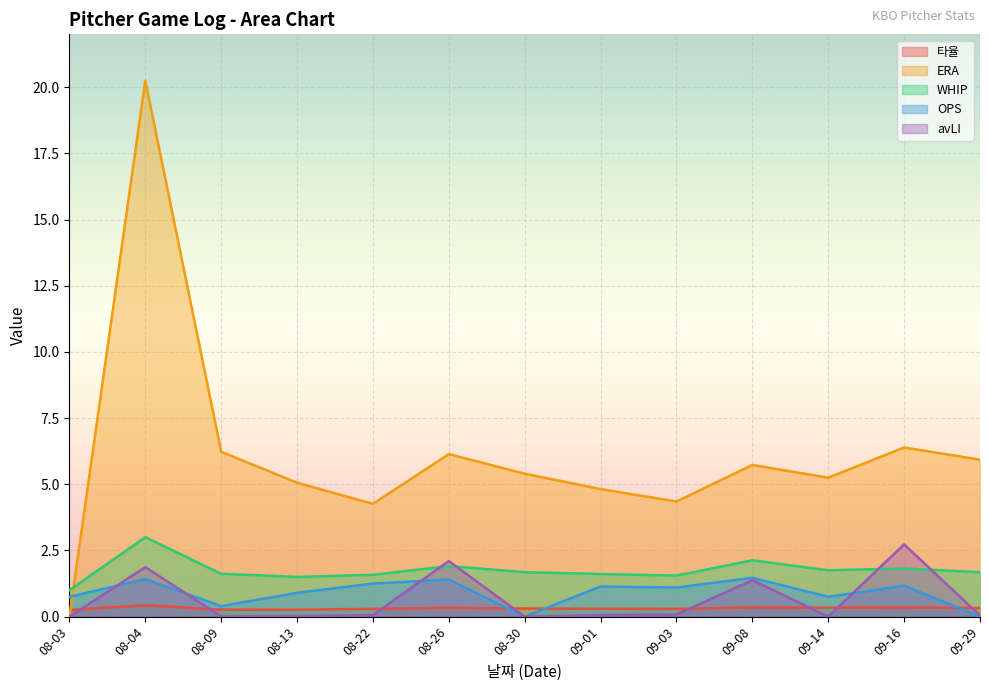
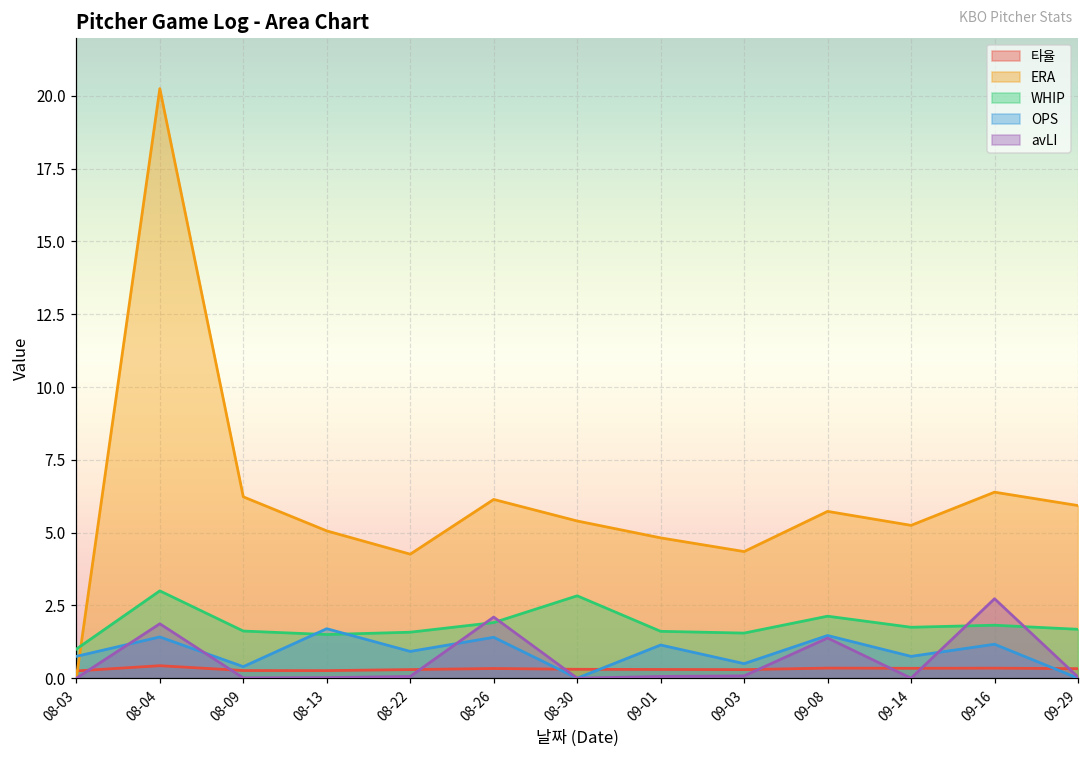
OPS, 08-13: 0.9 -> 1.7
OPS, 08-22: 1.3 -> 0.9
WHIP, 08-30: 1.7 -> 2.8
OPS, 09-03: 1.1 -> 0.5
